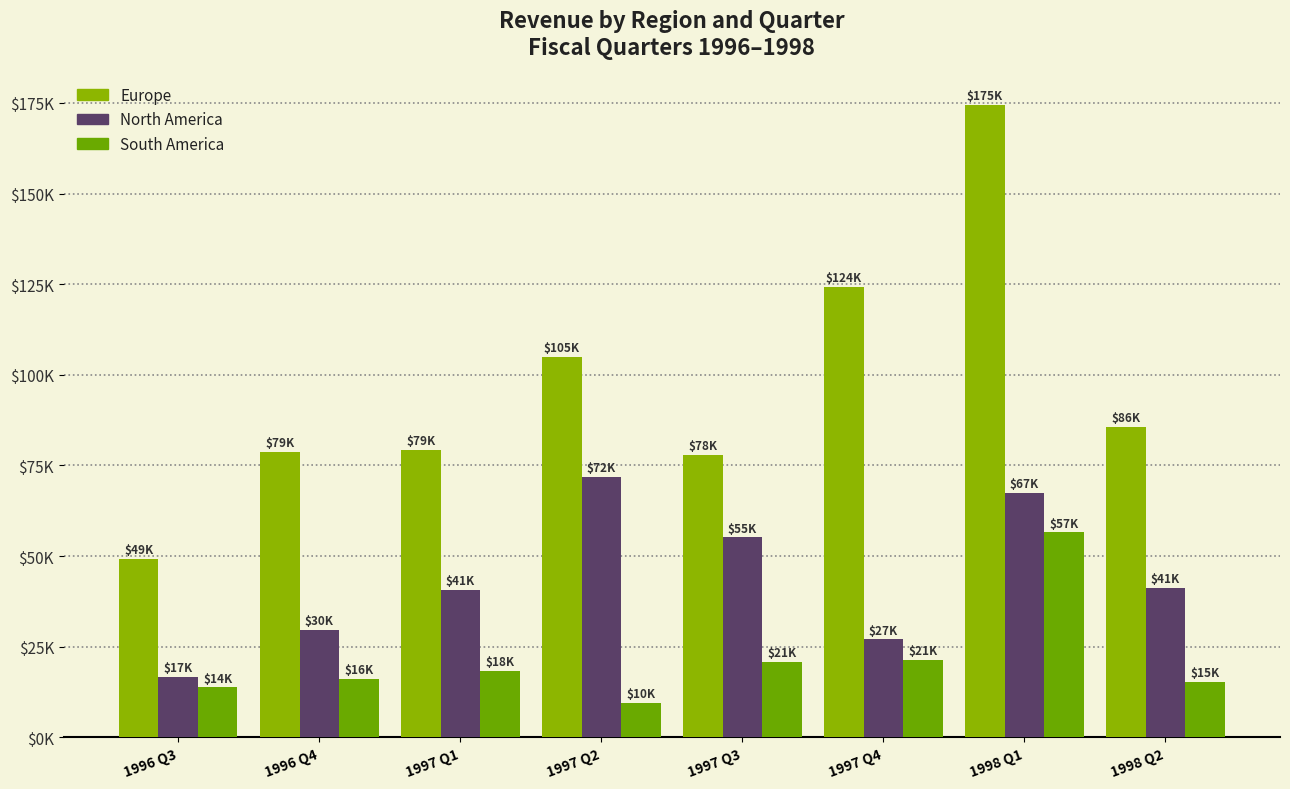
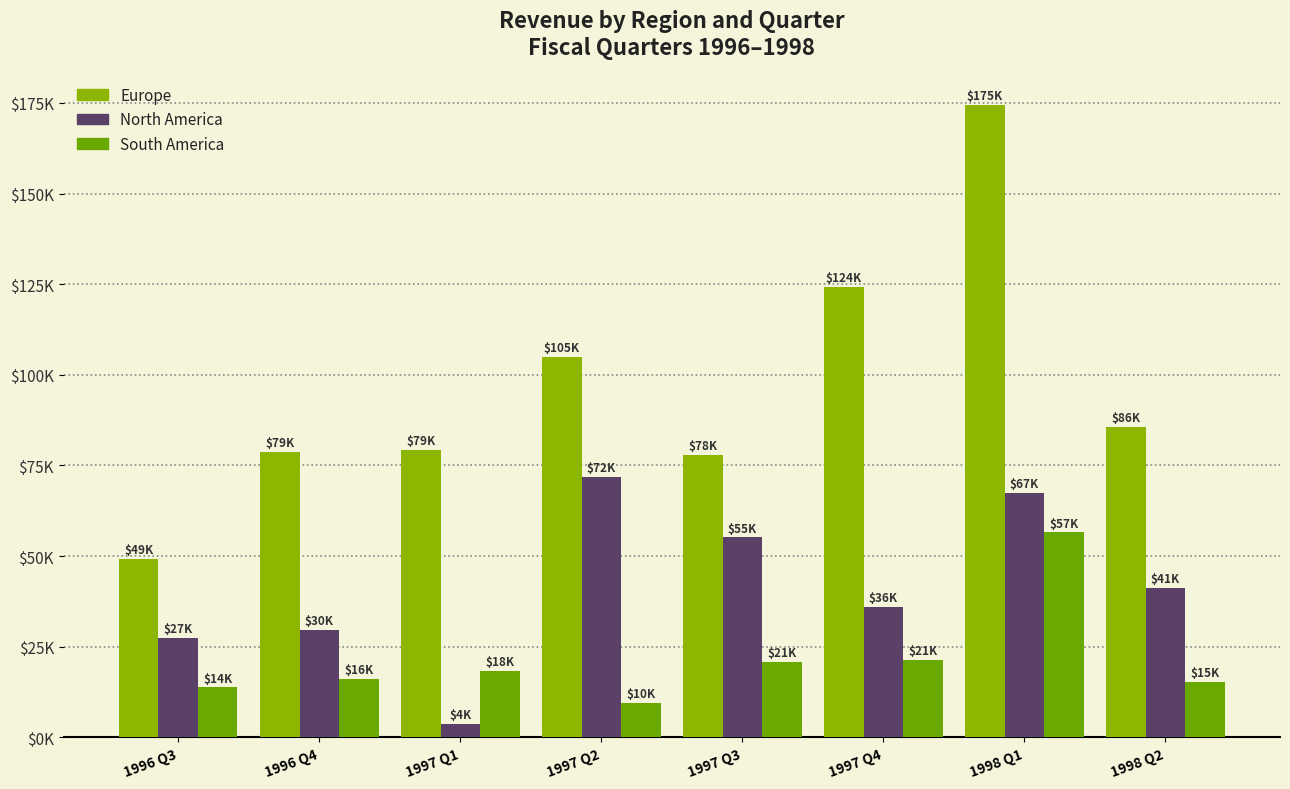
North America, 1996 Q3: $17K -> $27K
North America, 1997 Q1: $41K -> $4K
North America, 1997 Q4: $27K -> $36K
